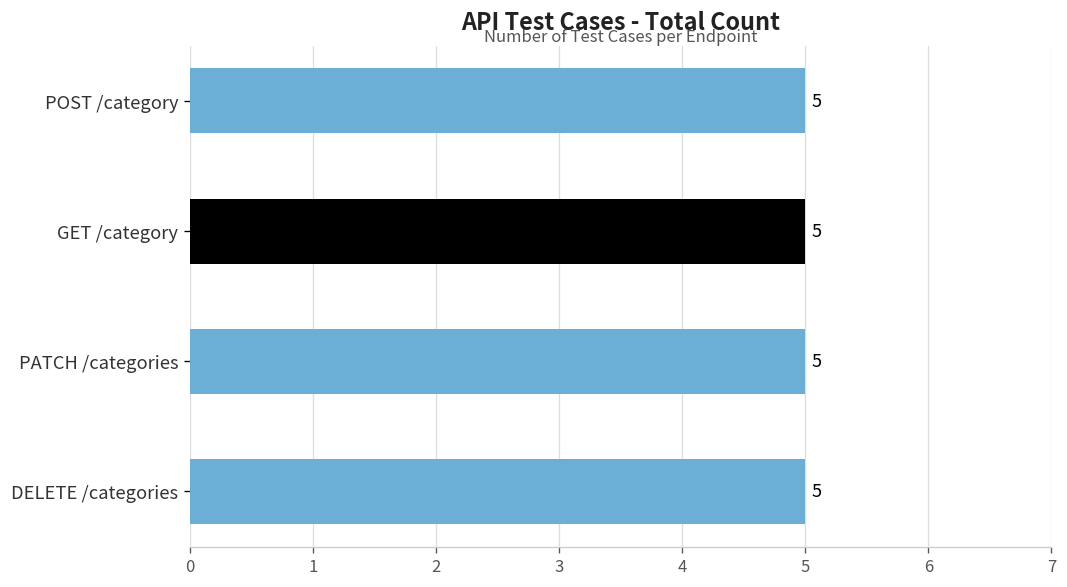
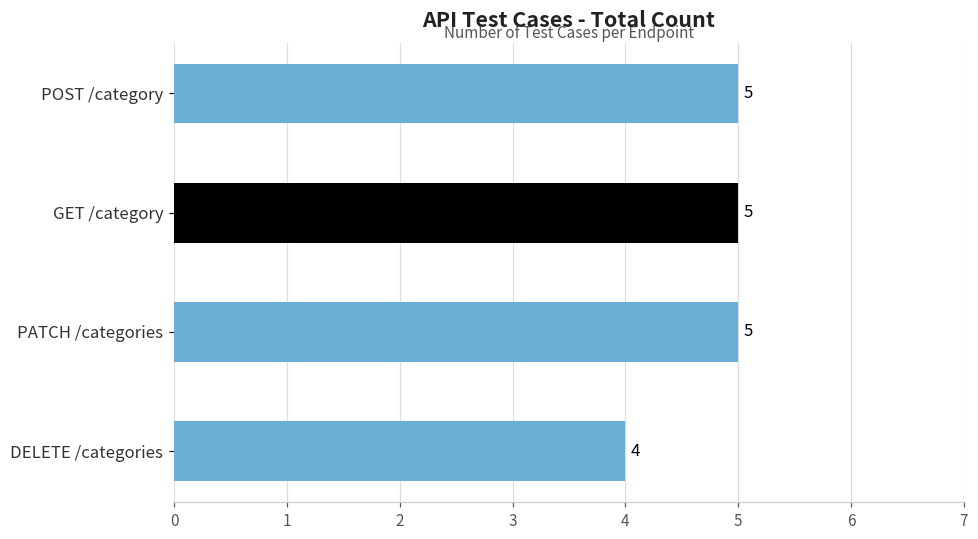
DELETE /categories: 5 -> 4
